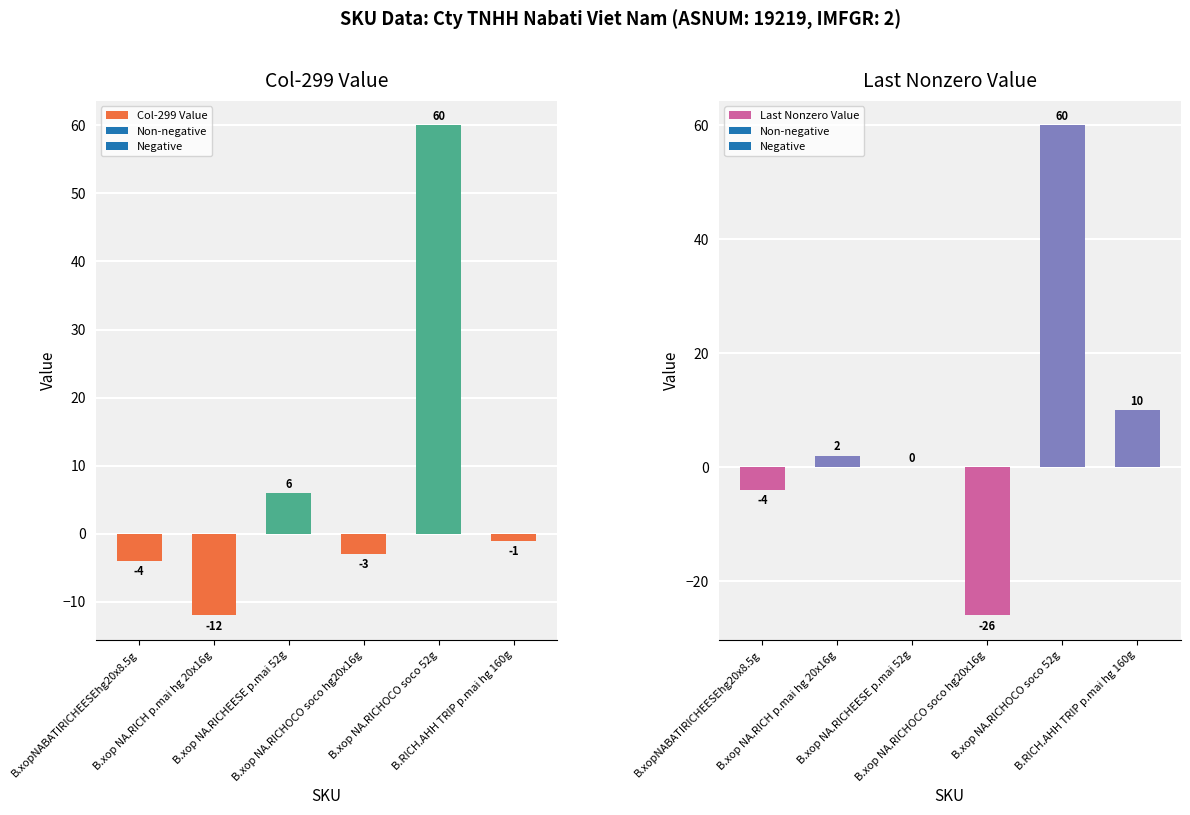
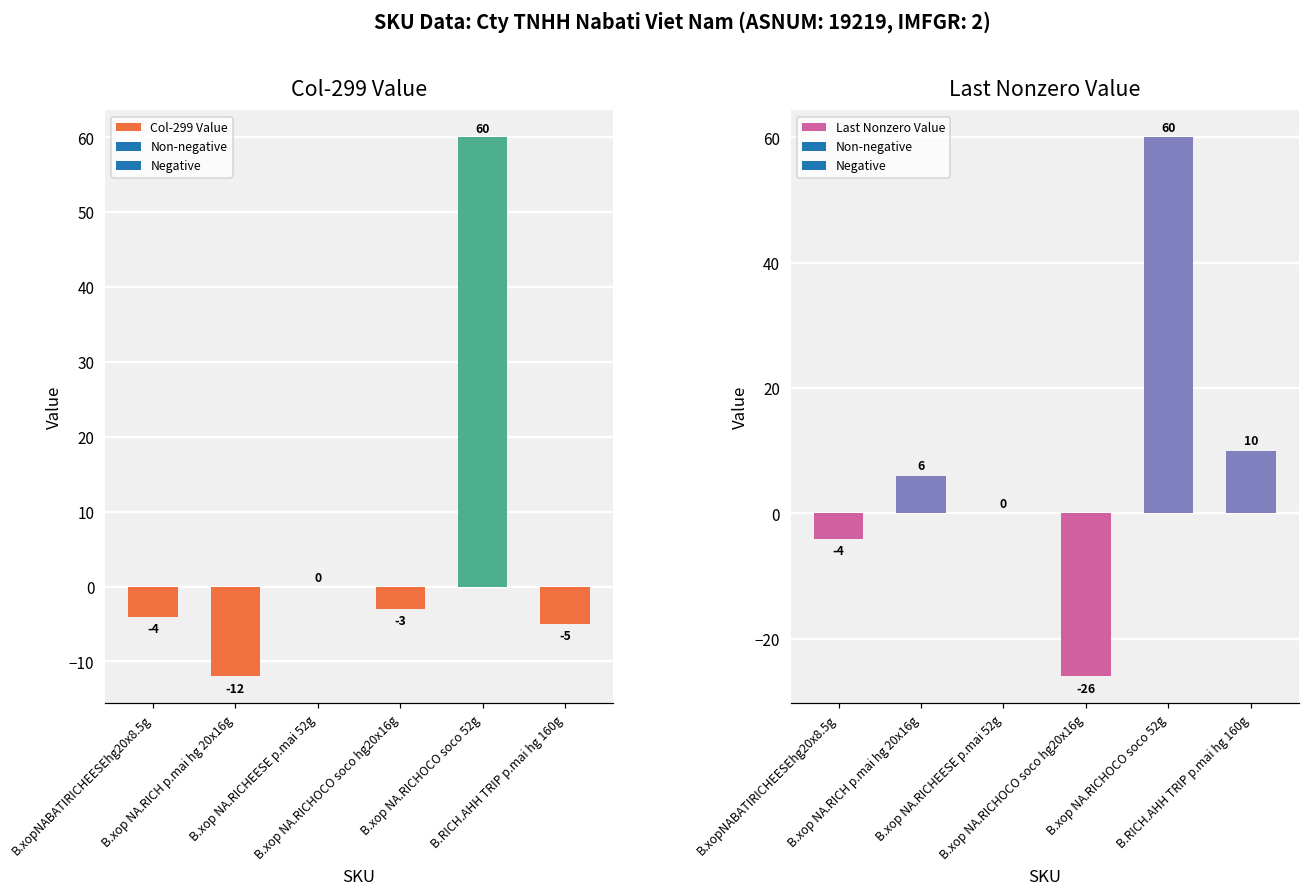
Col-299 Value, B.xop NA.RICHEESE p.mai 52g: 6 -> 0
Col-299 Value, B.RICH.AHH TRIP p.mai hg 160g: -1 -> -5
Last Nonzero Value, B.xop NA.RICH p.mai hg 20x16g: 2 -> 6
